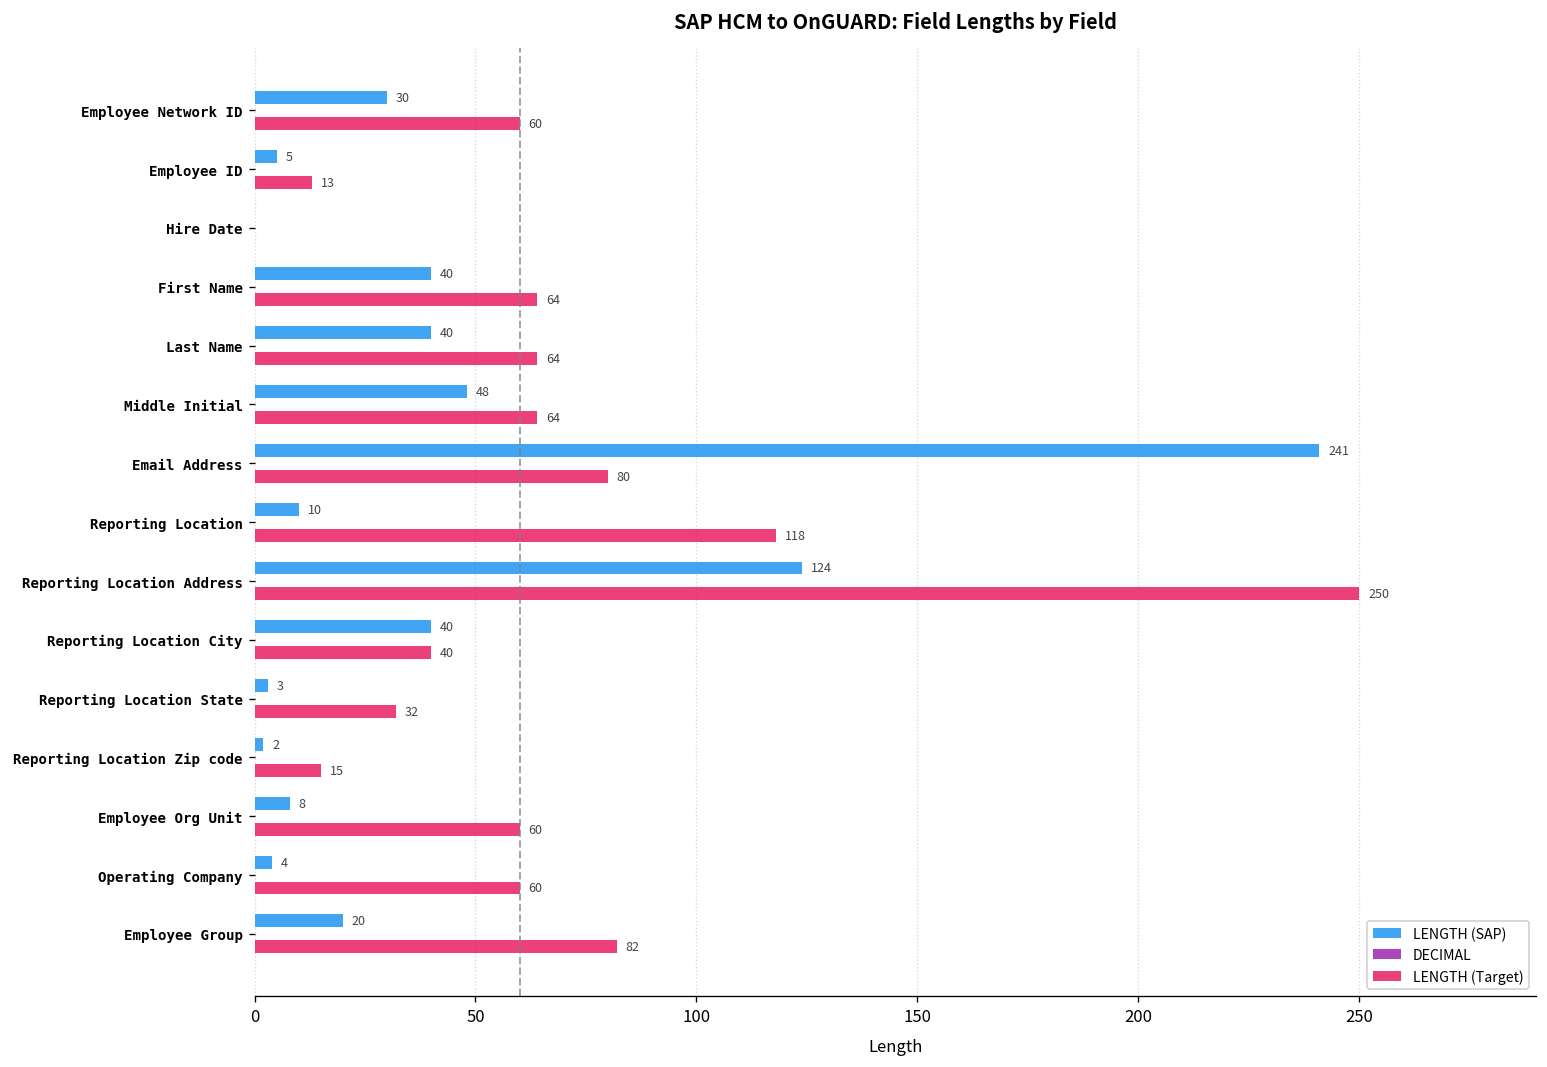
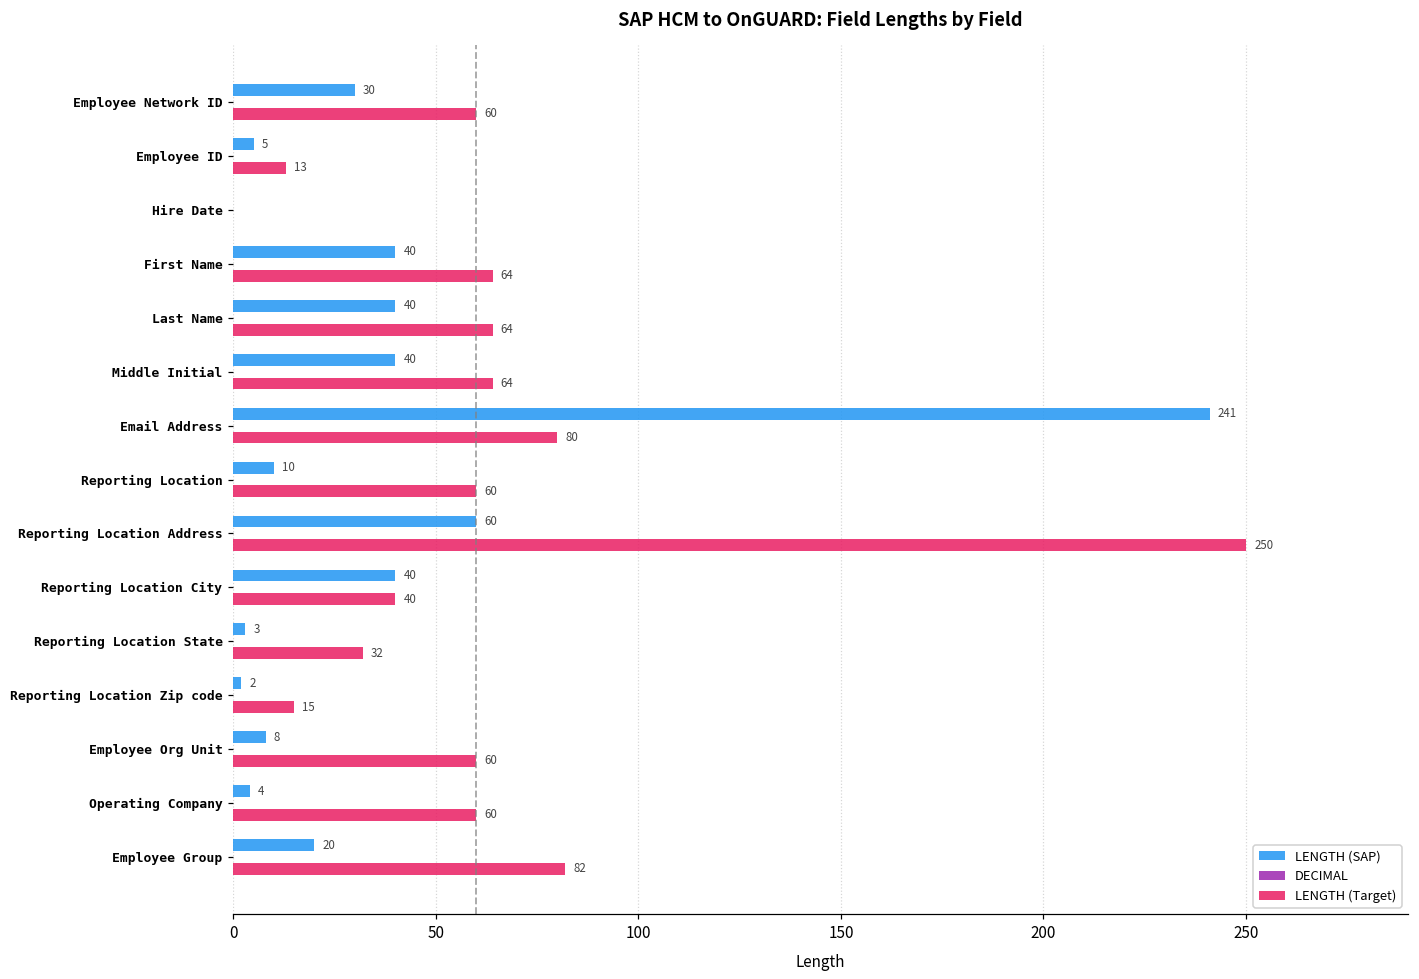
LENGTH (SAP), Middle Initial: 48 -> 40
LENGTH (Target), Reporting Location: 118 -> 60
LENGTH (SAP), Reporting Location Address: 124 -> 60
